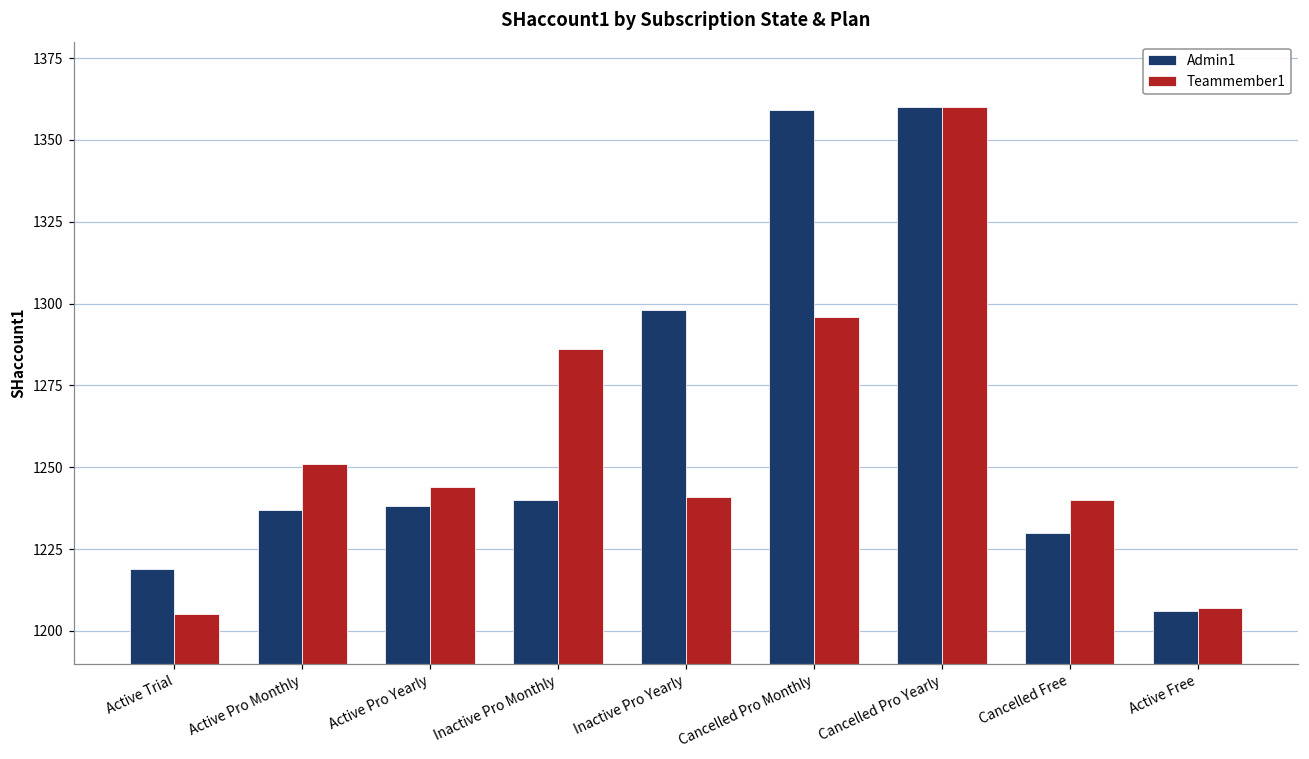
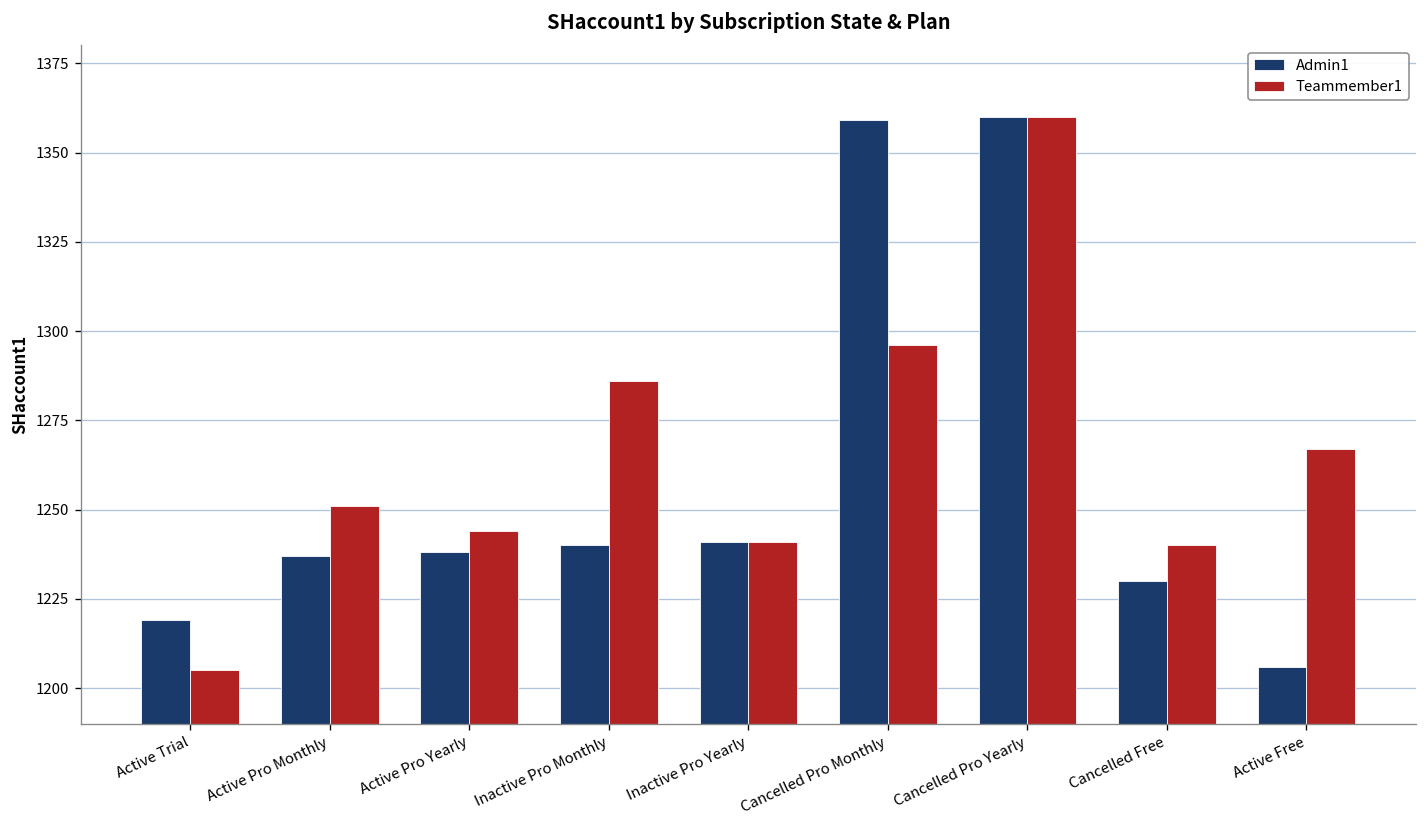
Admin1, Inactive Pro Yearly: 1298 -> 1241
Teammember1, Active Free: 1207 -> 1267
